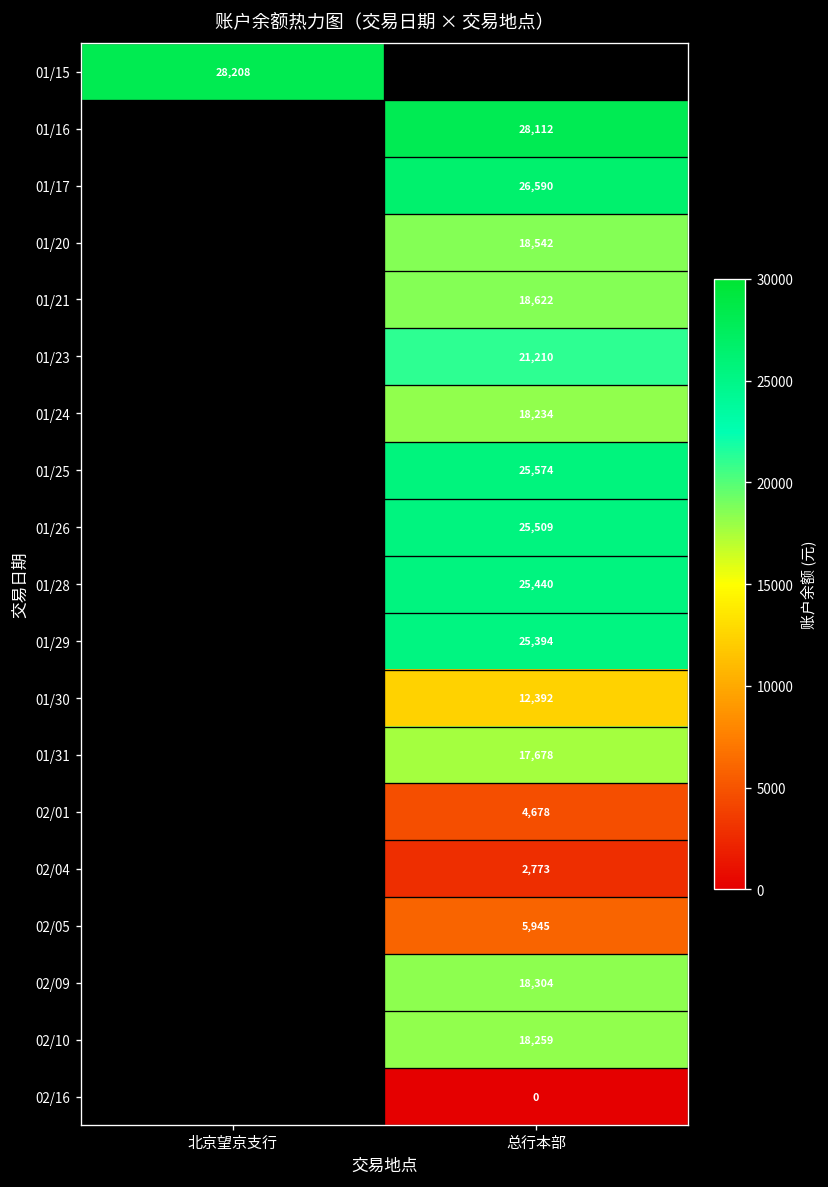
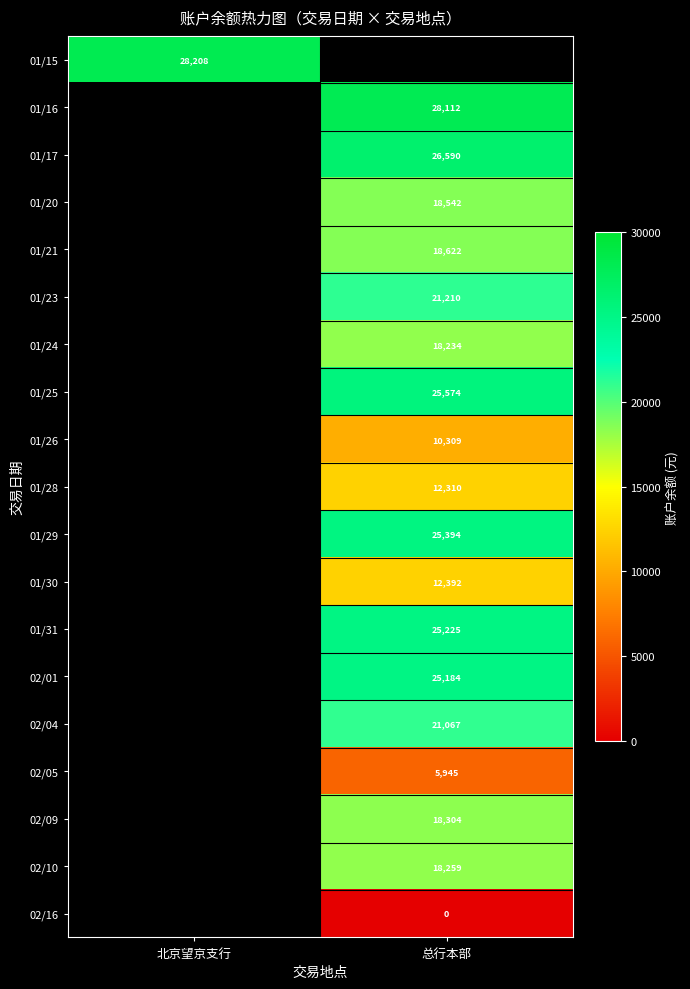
01/26, 总行本部: 25,509 -> 10,309
01/28, 总行本部: 25,440 -> 12,310
01/31, 总行本部: 17,678 -> 25,225
02/01, 总行本部: 4,678 -> 25,184
02/04, 总行本部: 2,773 -> 21,067
